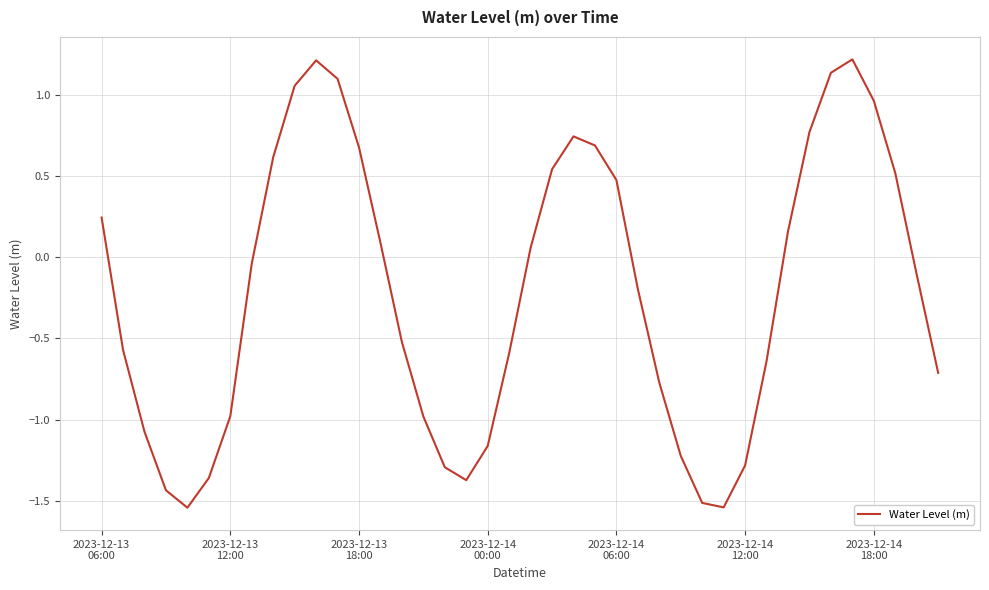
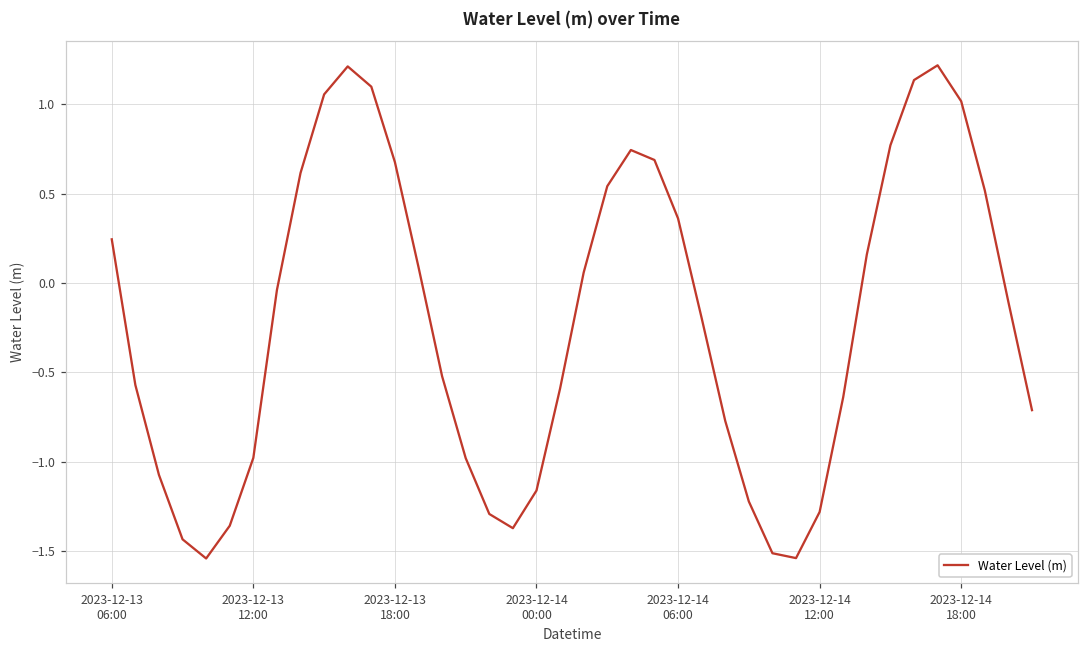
2023-12-14 06:00: 0.47 -> 0.36
2023-12-14 18:00: 0.96 -> 1.02
